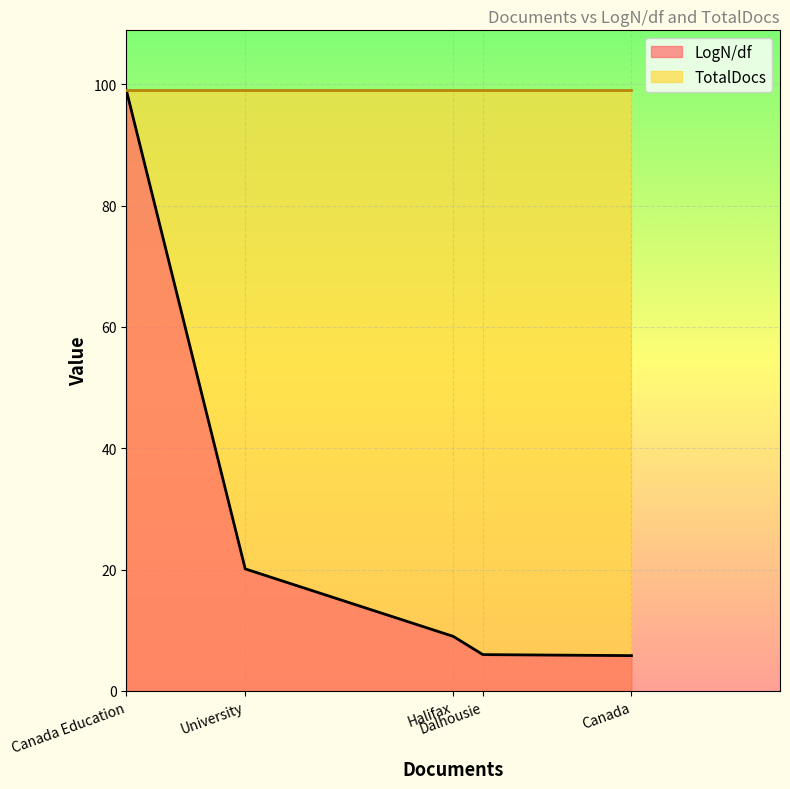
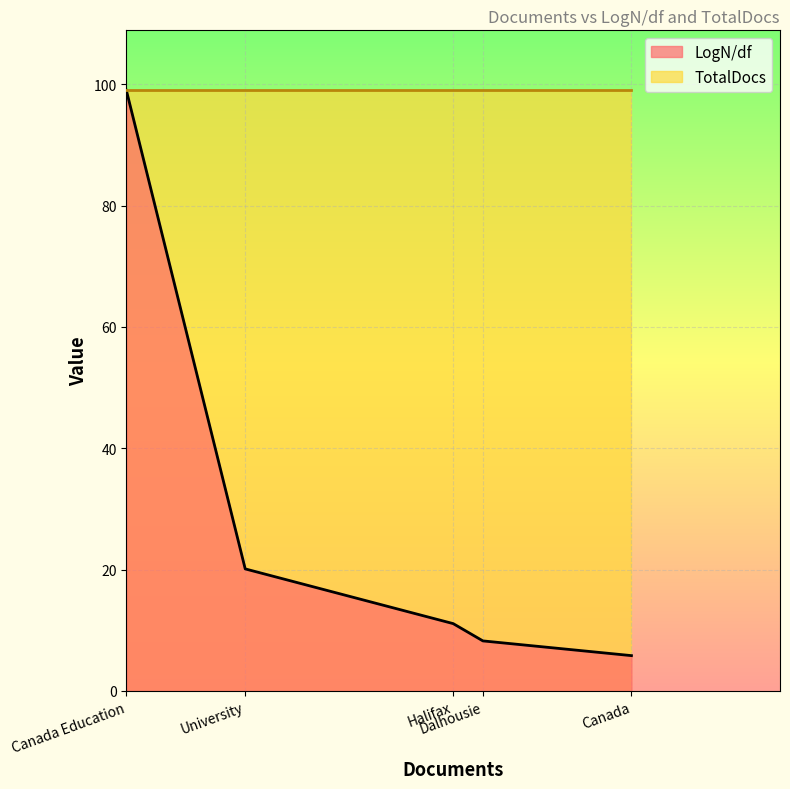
LogN/df, Halifax: 9 -> 11
LogN/df, Dalhousie: 6 -> 8
